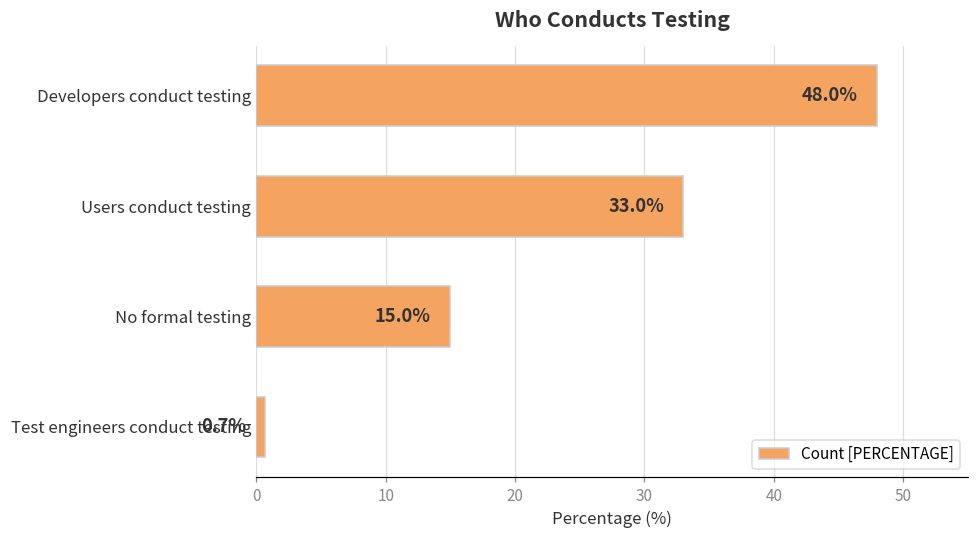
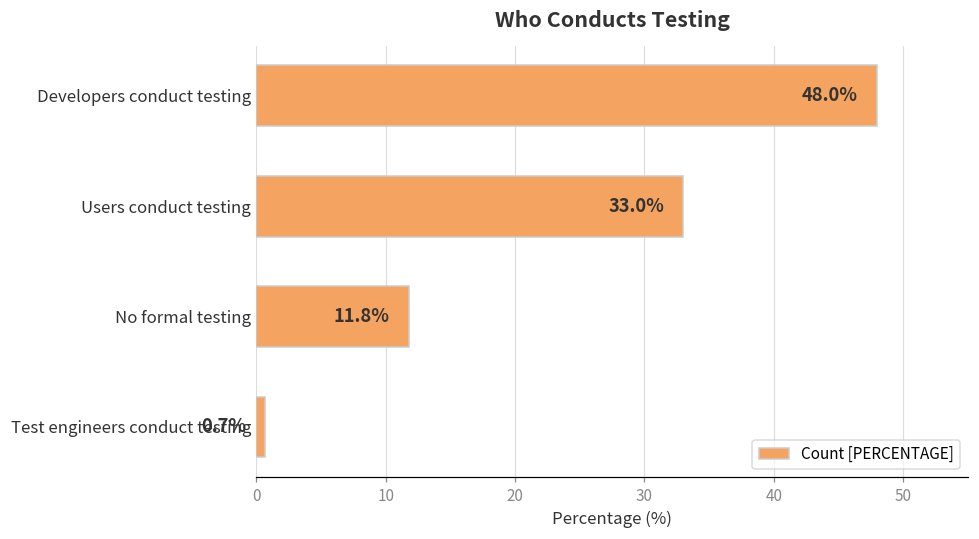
No formal testing: 15.0% -> 11.8%
